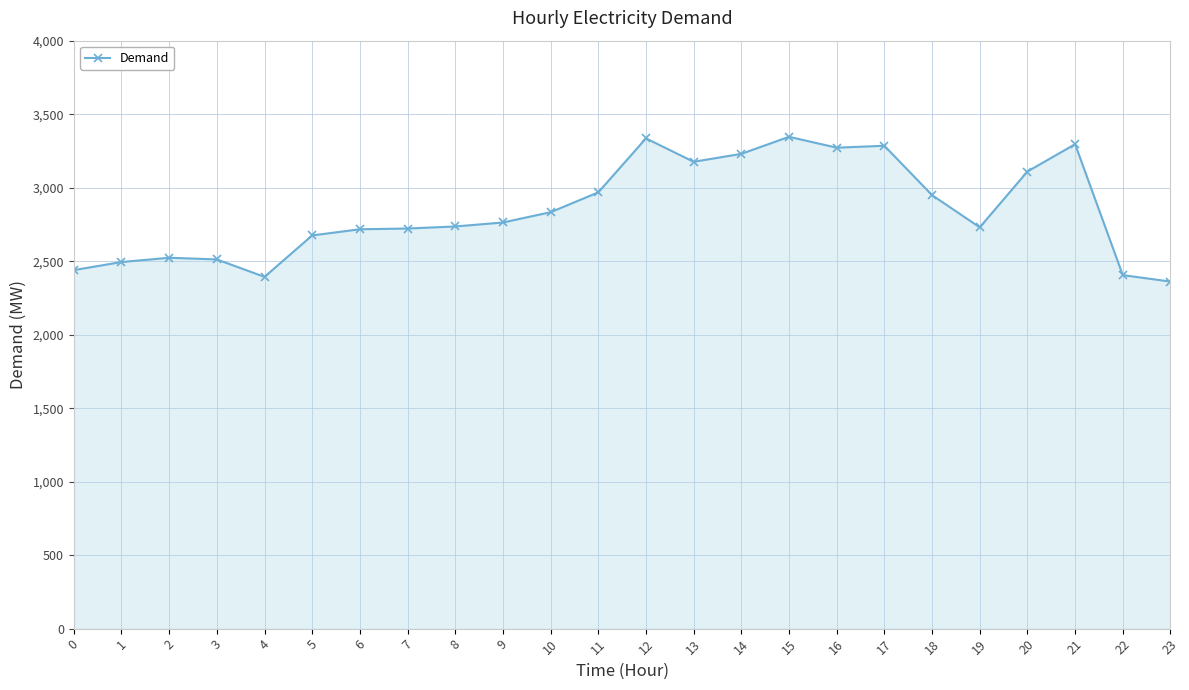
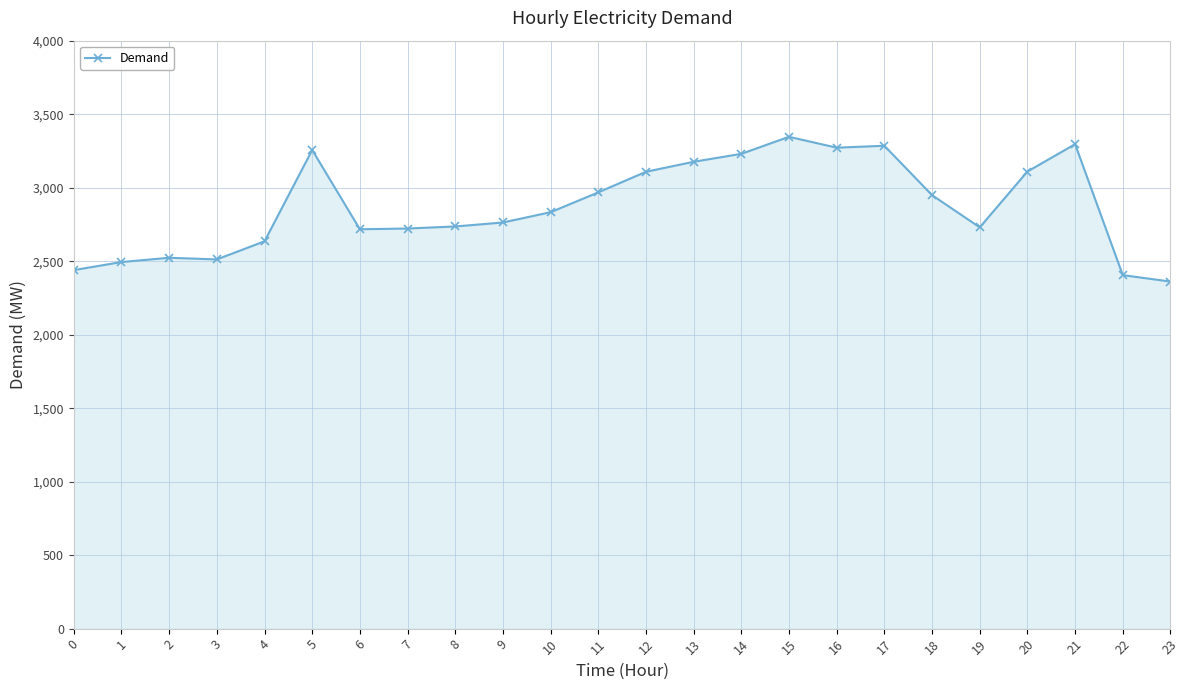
4: 2,390 -> 2,640
5: 2,680 -> 3,260
12: 3,340 -> 3,110
